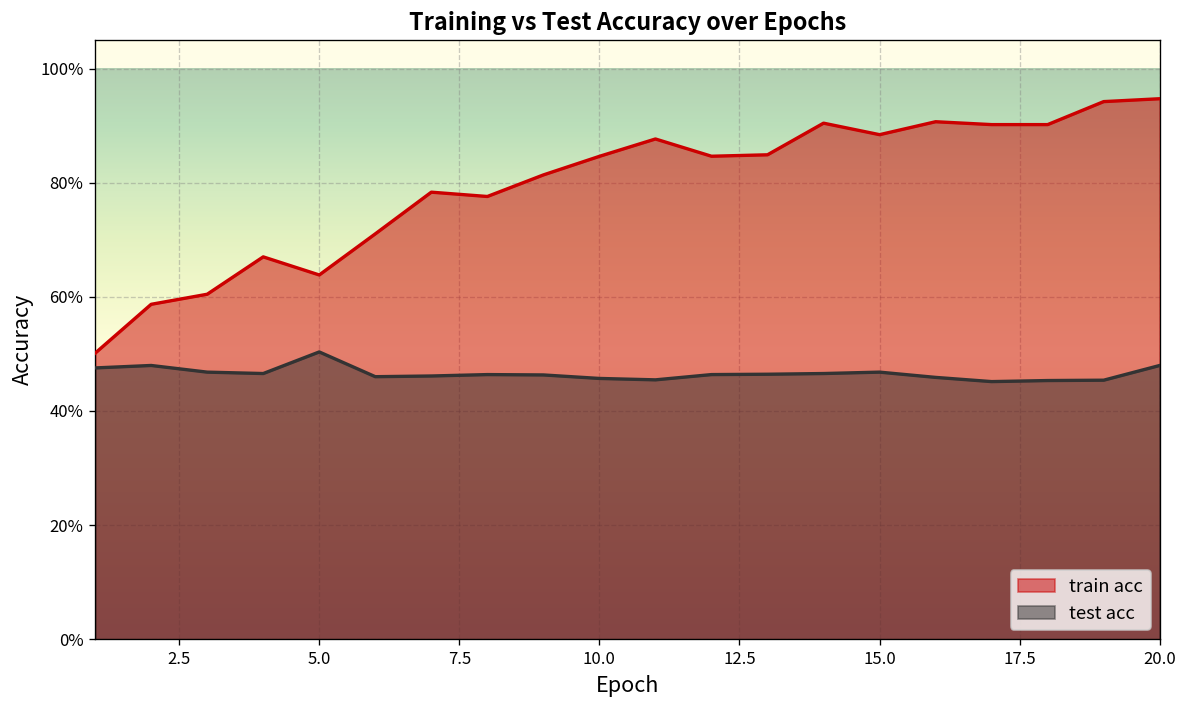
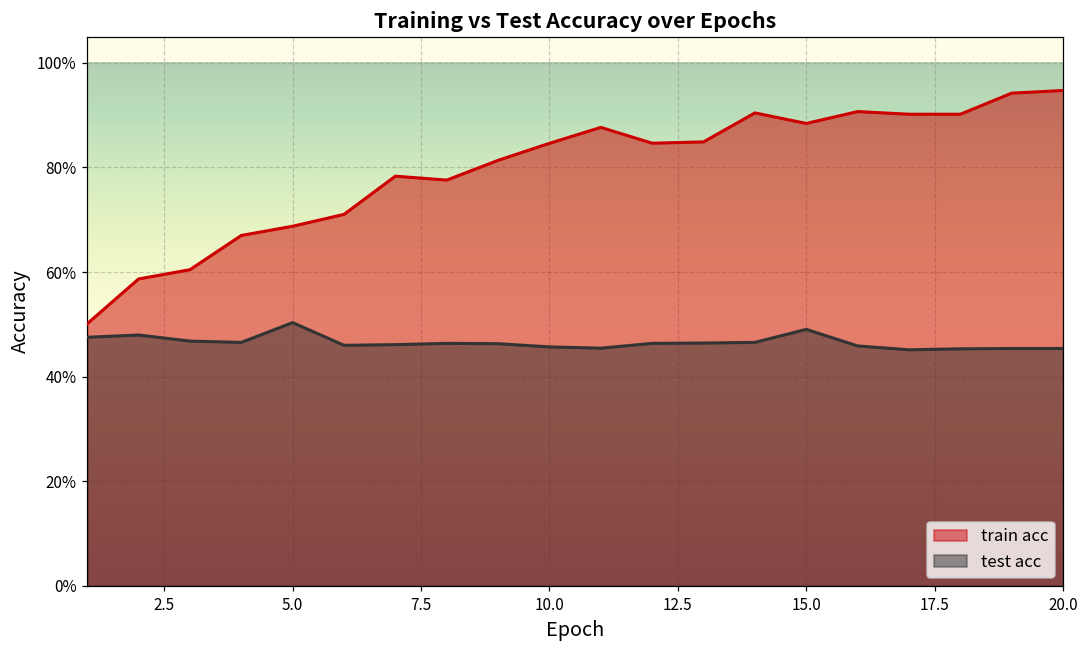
train acc, 5.0: 64% -> 69%
test acc, 15.0: 47% -> 49%
test acc, 20.0: 48% -> 45%
